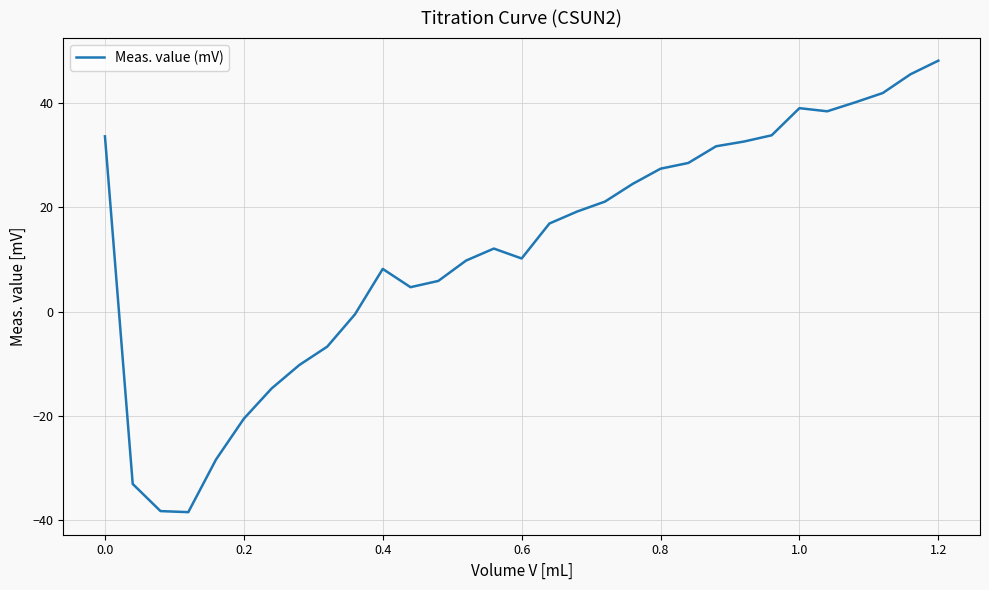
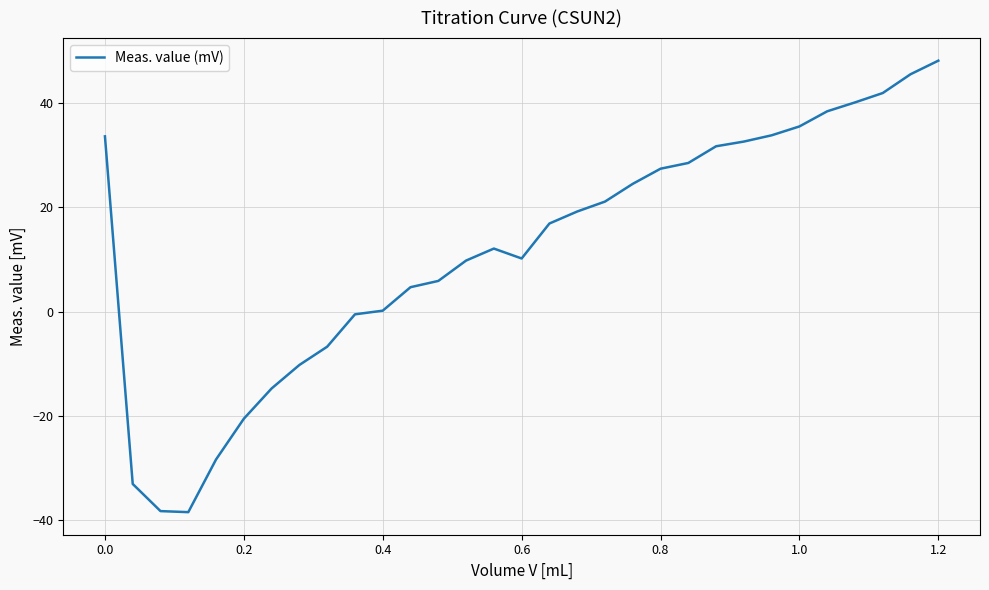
0.4: 8 -> 0
1.0: 39 -> 36
